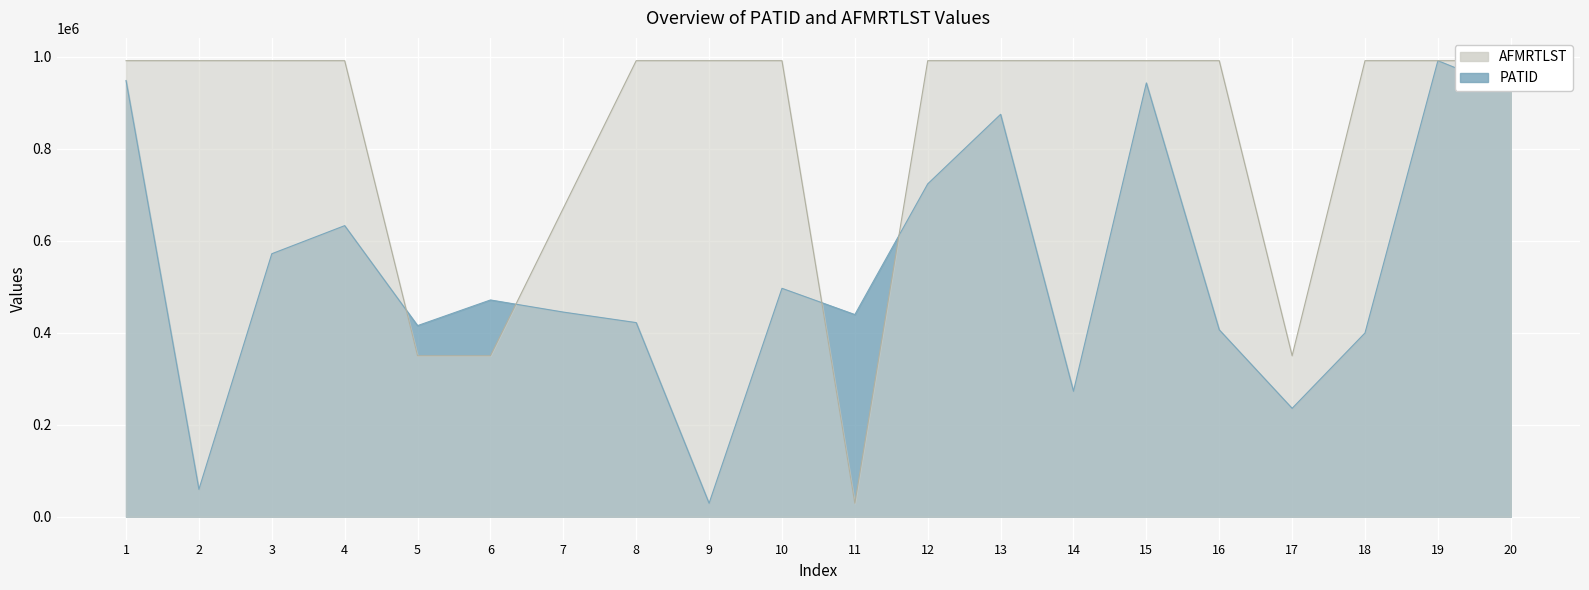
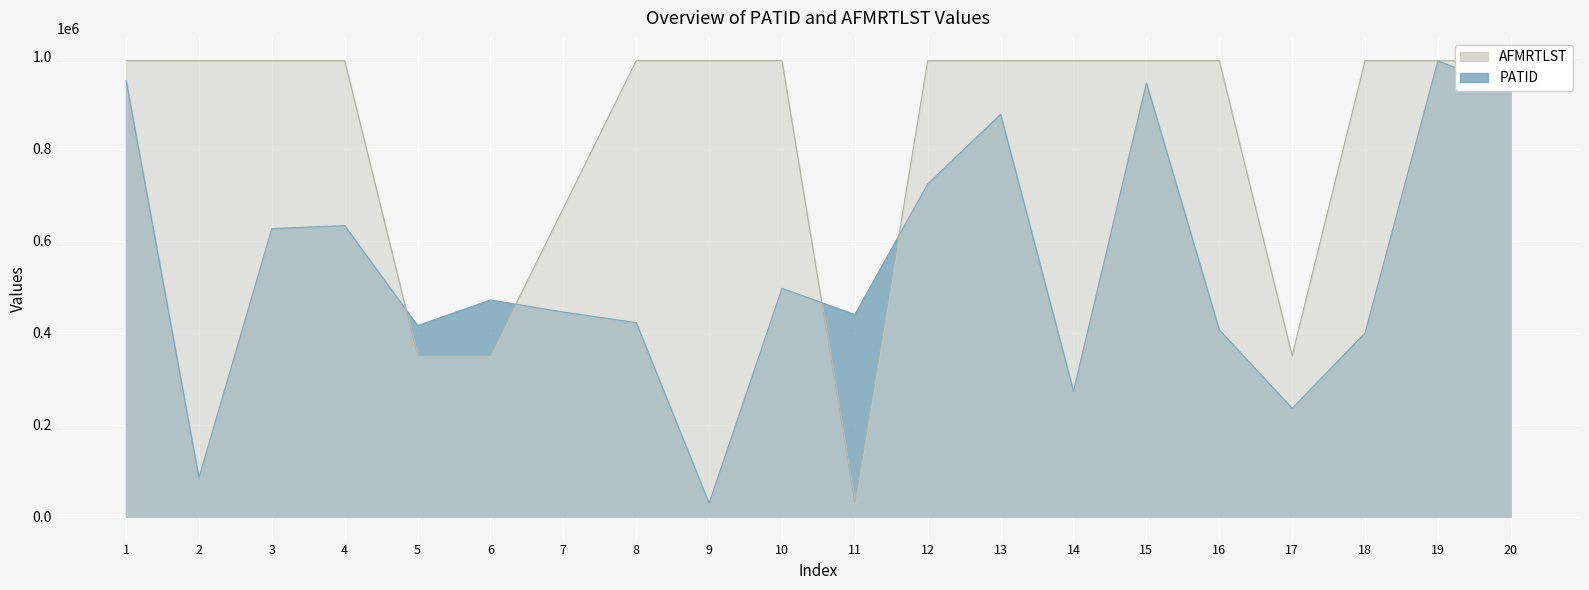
PATID, 2: 60000 -> 90000
PATID, 3: 570000 -> 630000
